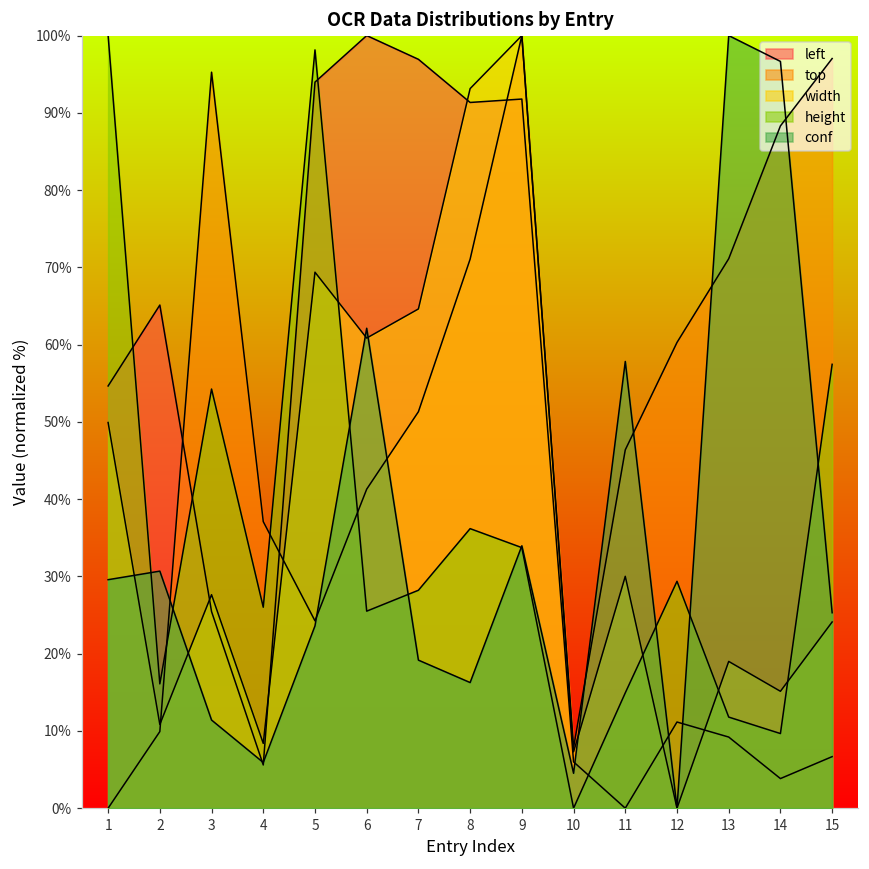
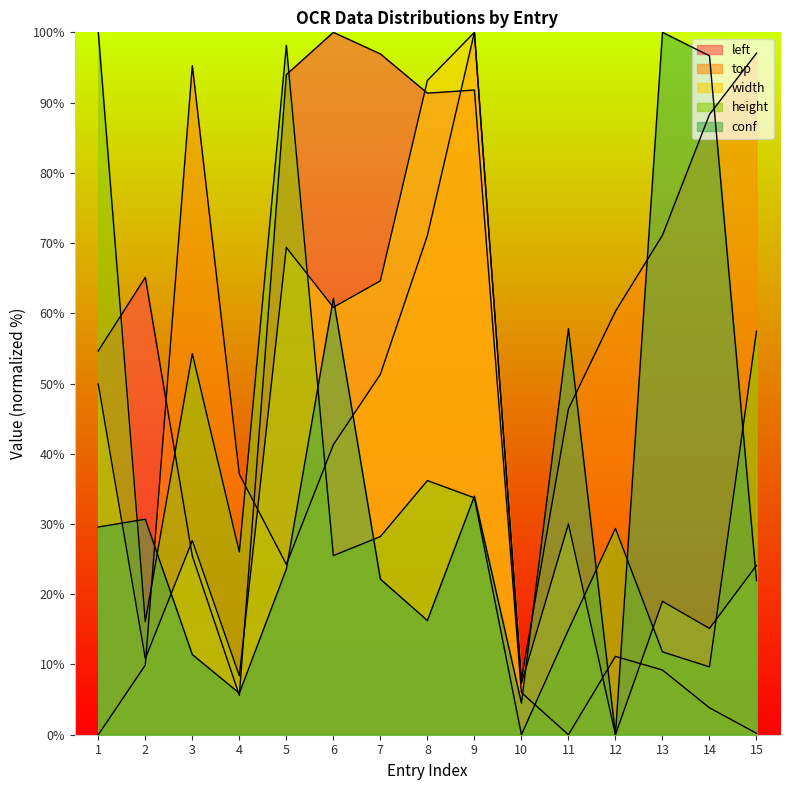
conf, 7: 19% -> 22%
left, 15: 7% -> 0%
conf, 15: 25% -> 22%
